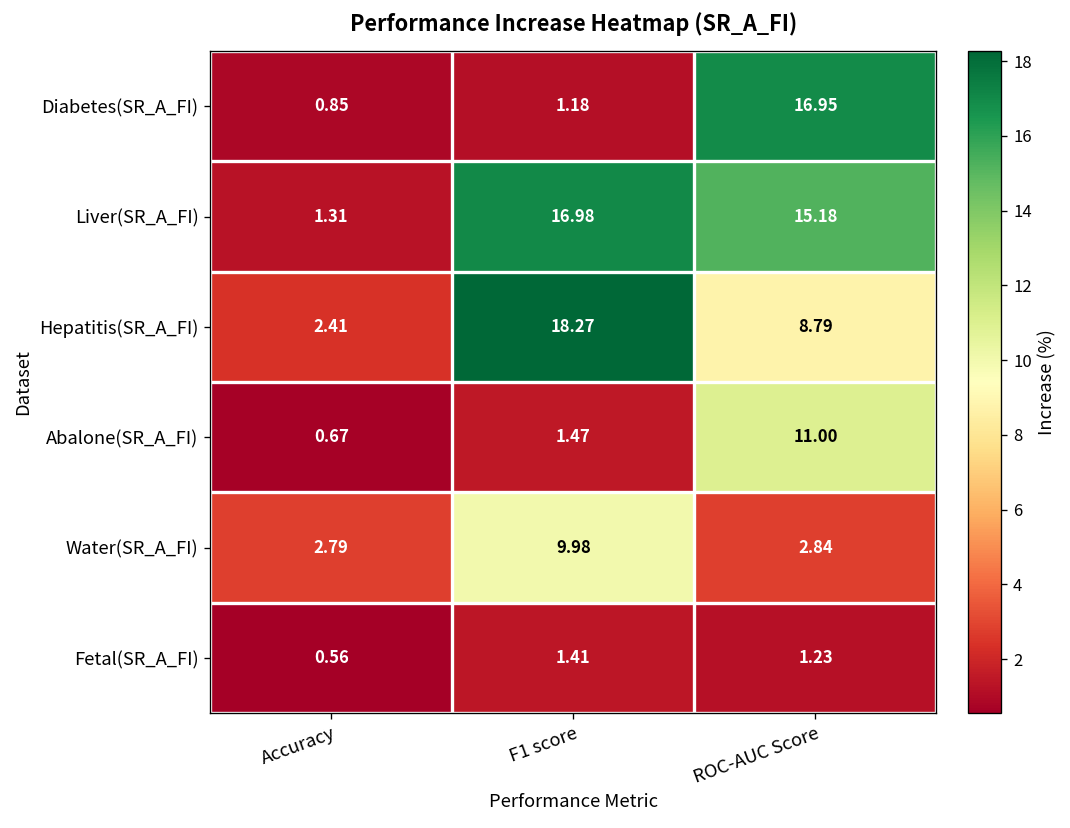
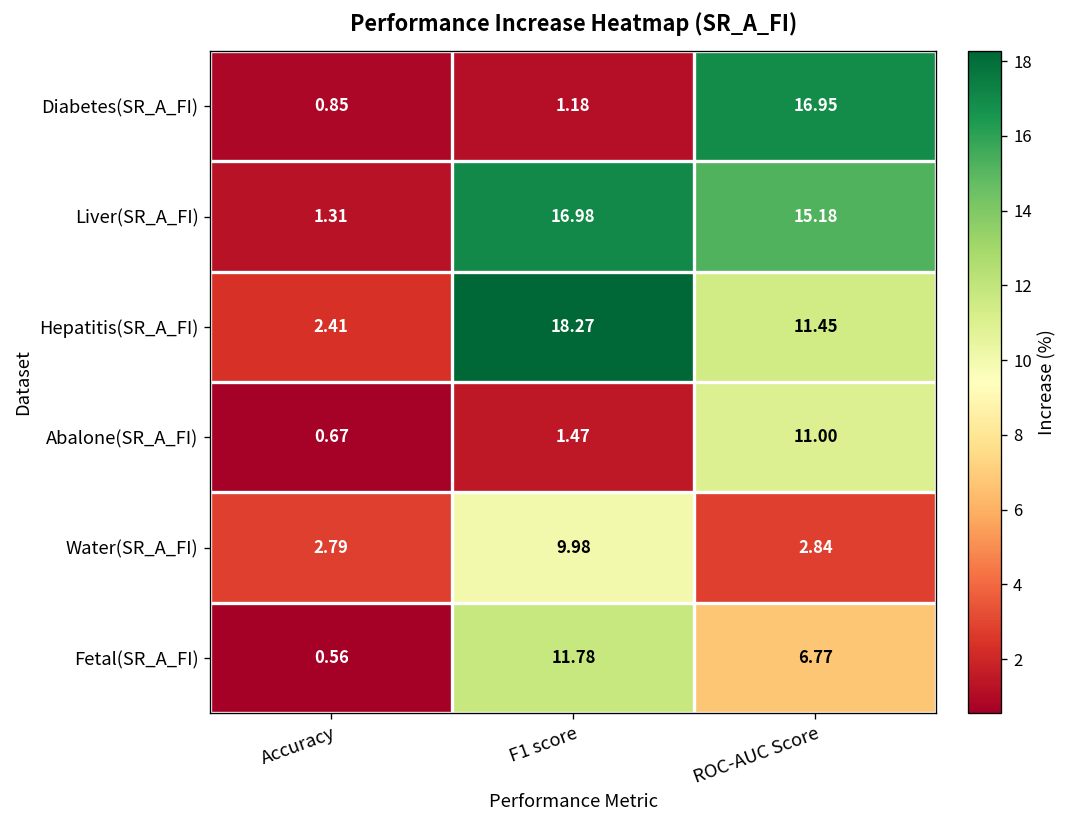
Hepatitis(SR_A_FI), ROC-AUC Score: 8.79 -> 11.45
Fetal(SR_A_FI), F1 score: 1.41 -> 11.78
Fetal(SR_A_FI), ROC-AUC Score: 1.23 -> 6.77
